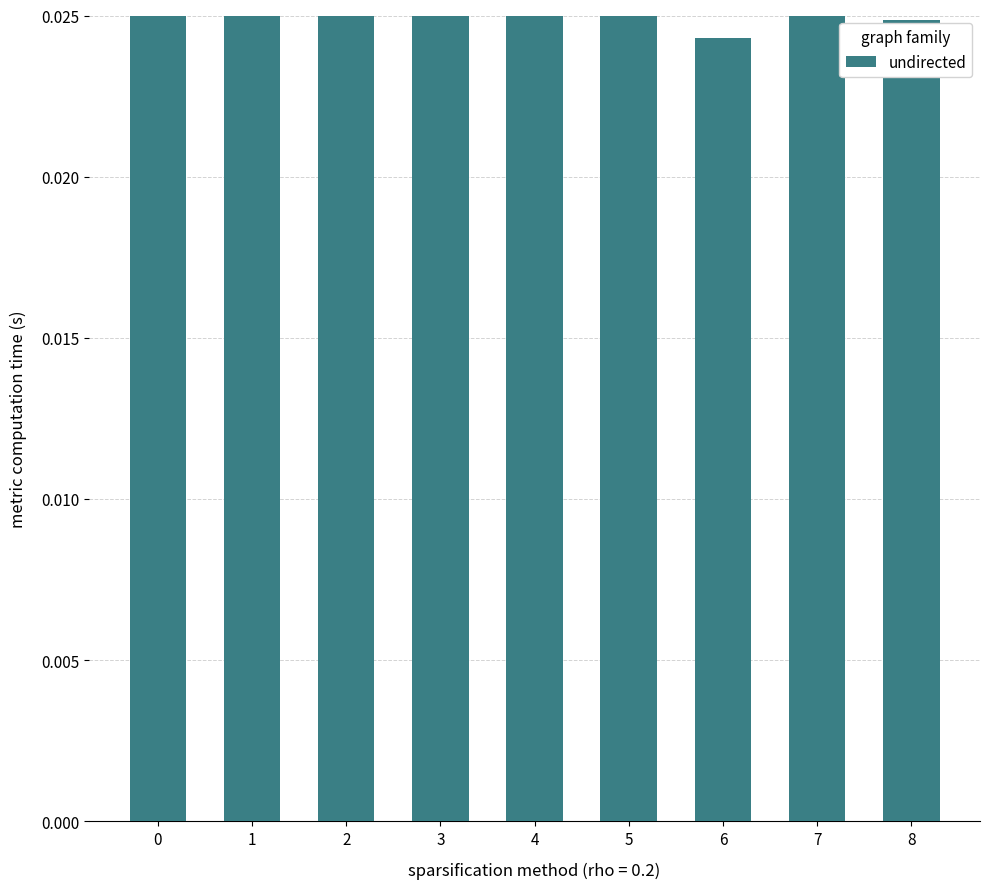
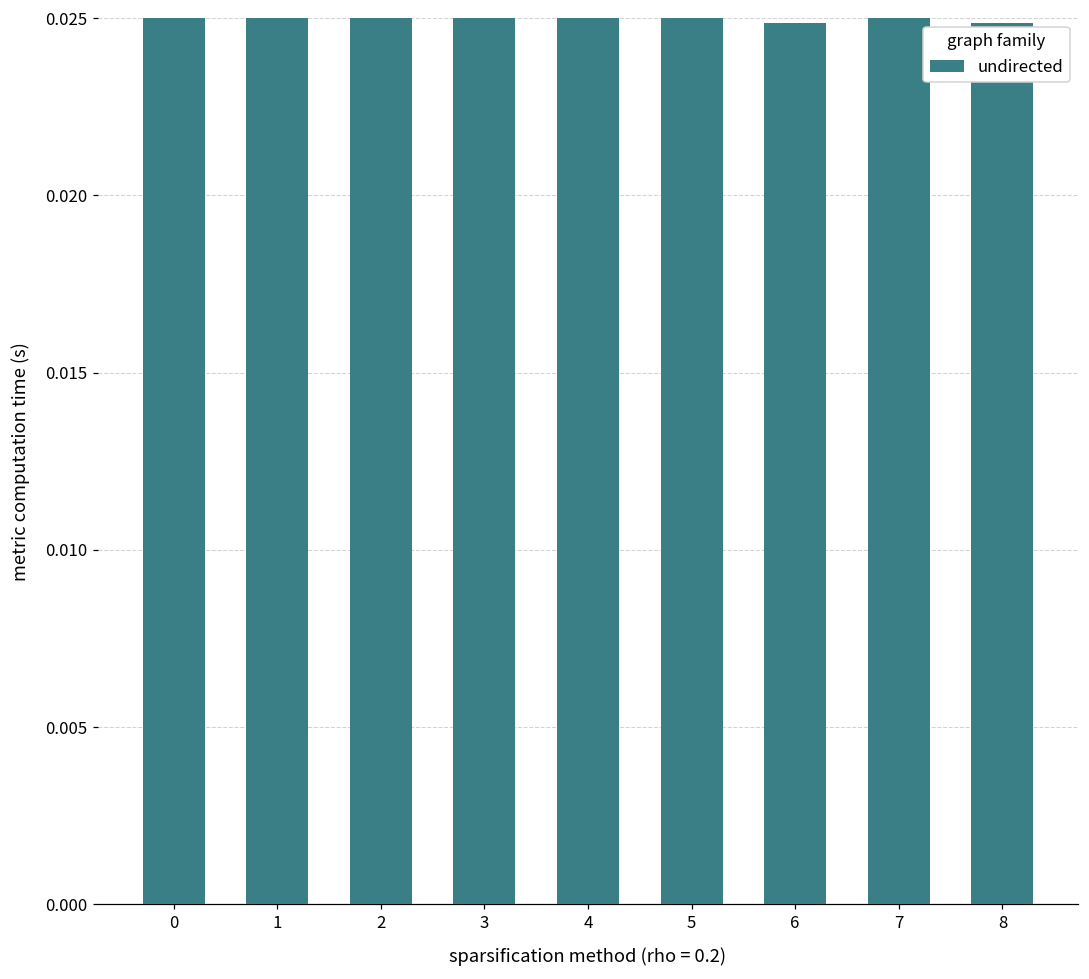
6: 0.0243 -> 0.0249
